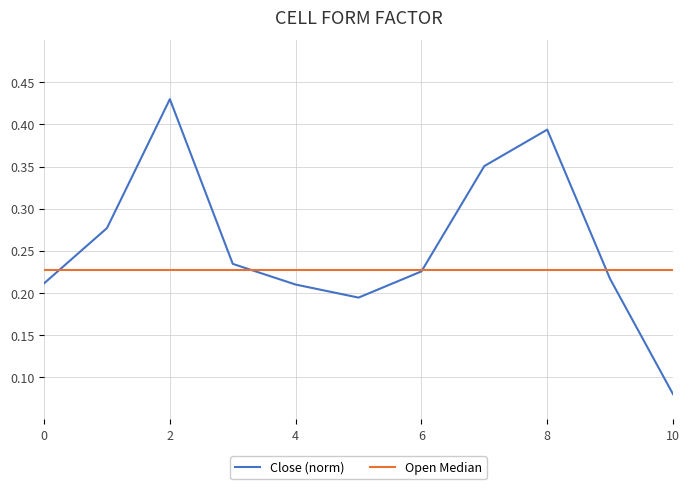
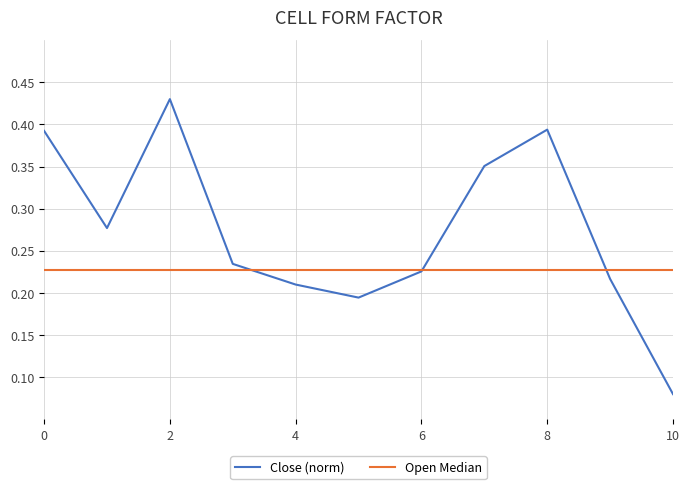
Close (norm), 0: 0.21 -> 0.39
